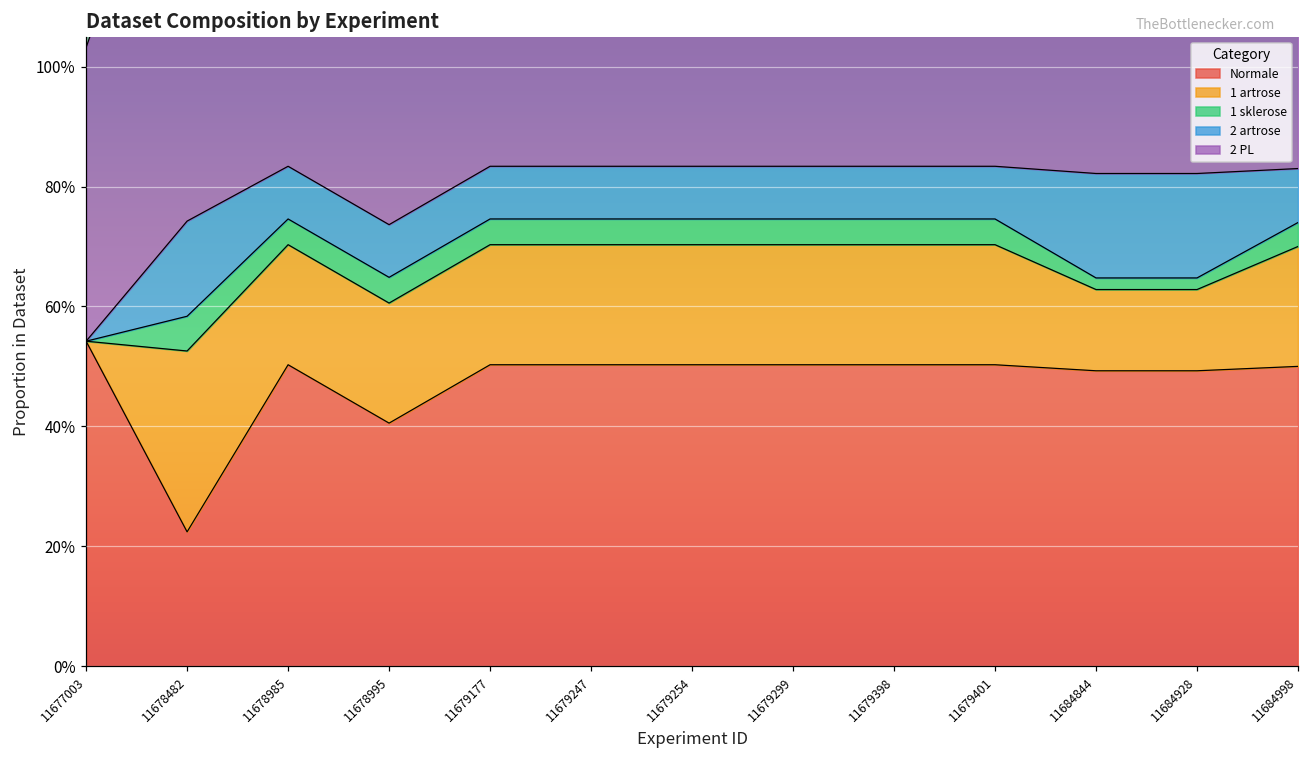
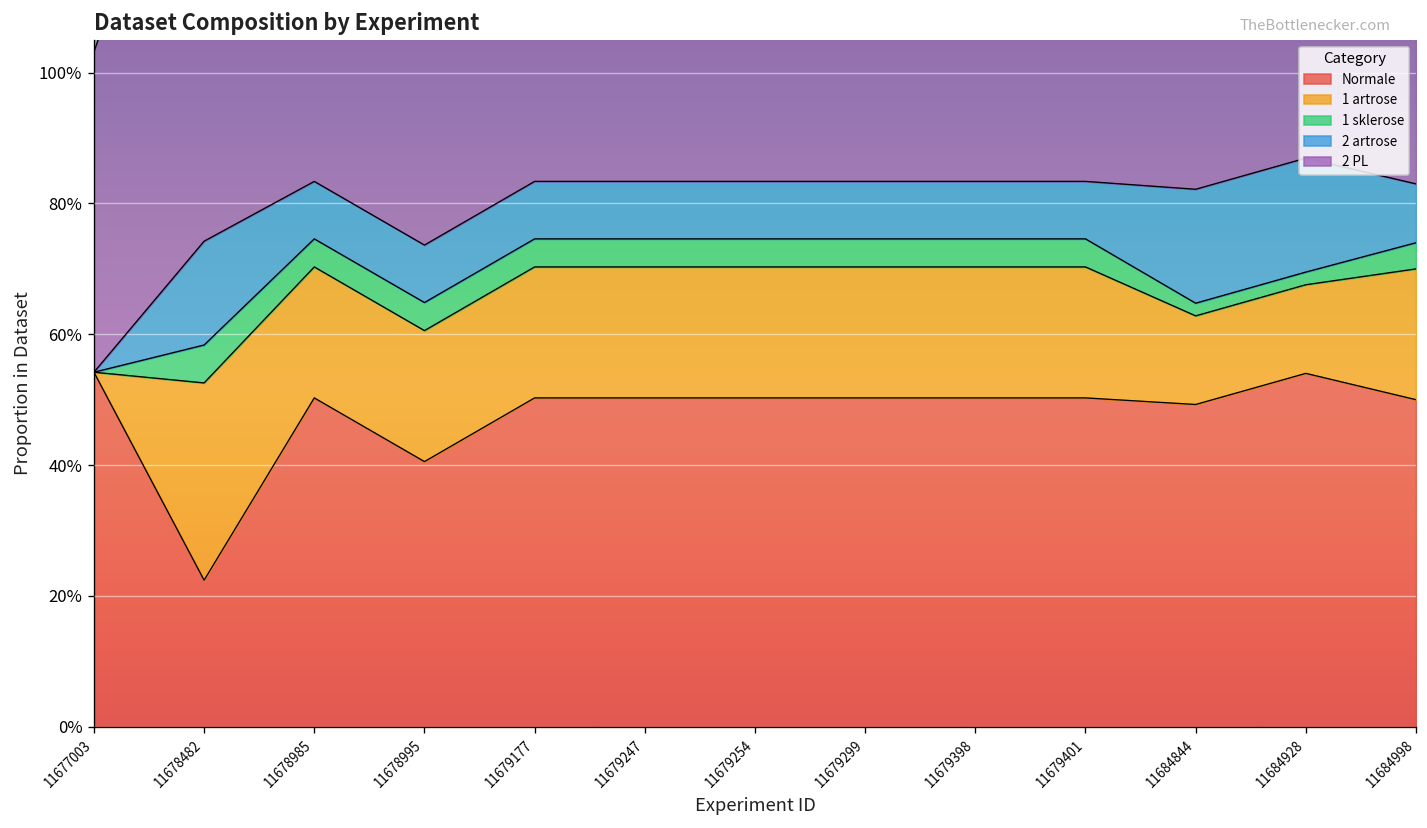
Normale, 11684928: 49% -> 54%
